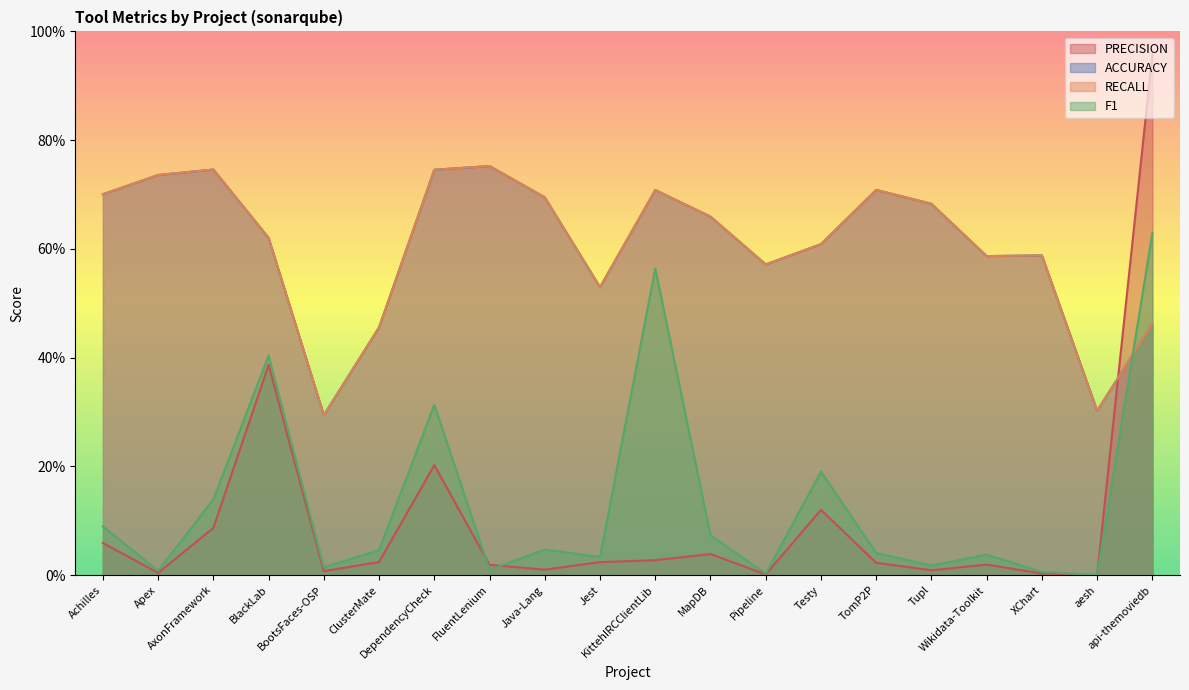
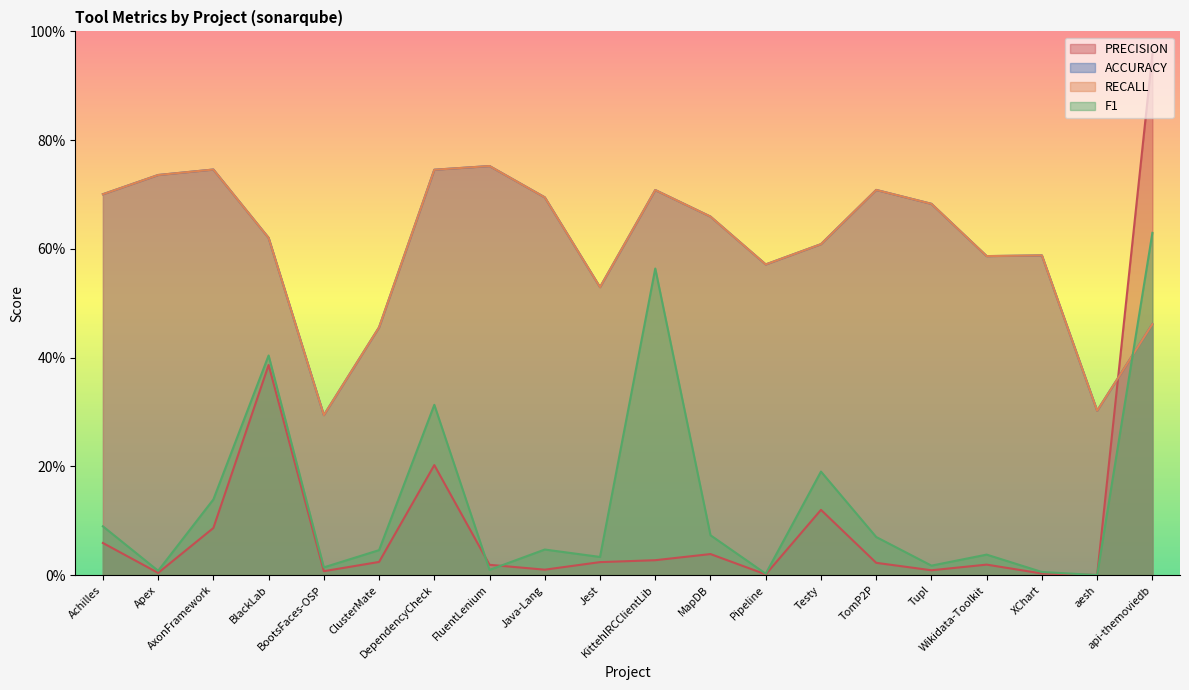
F1, TomP2P: 4% -> 7%
